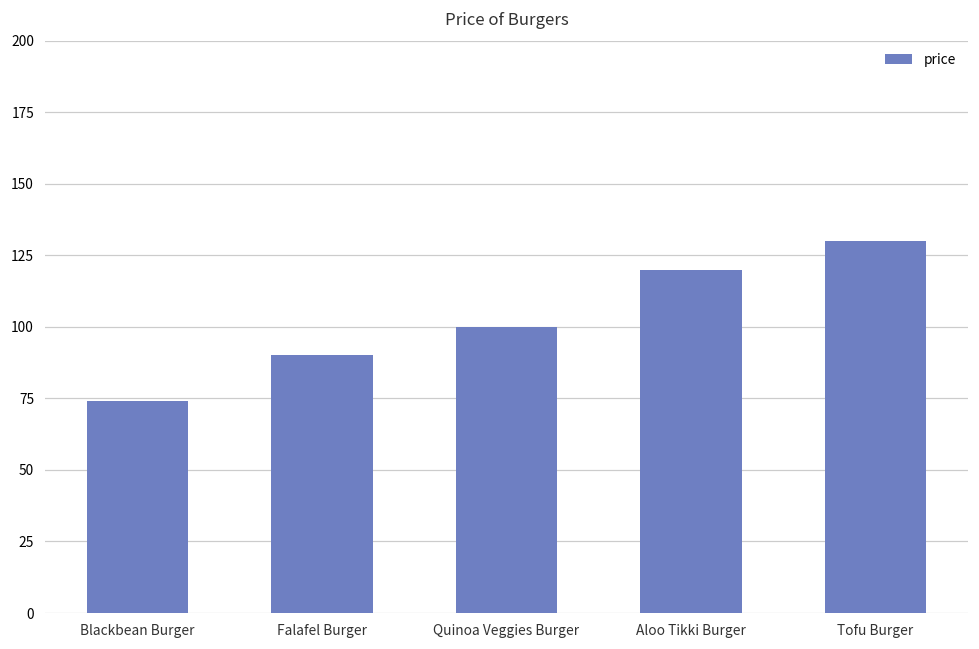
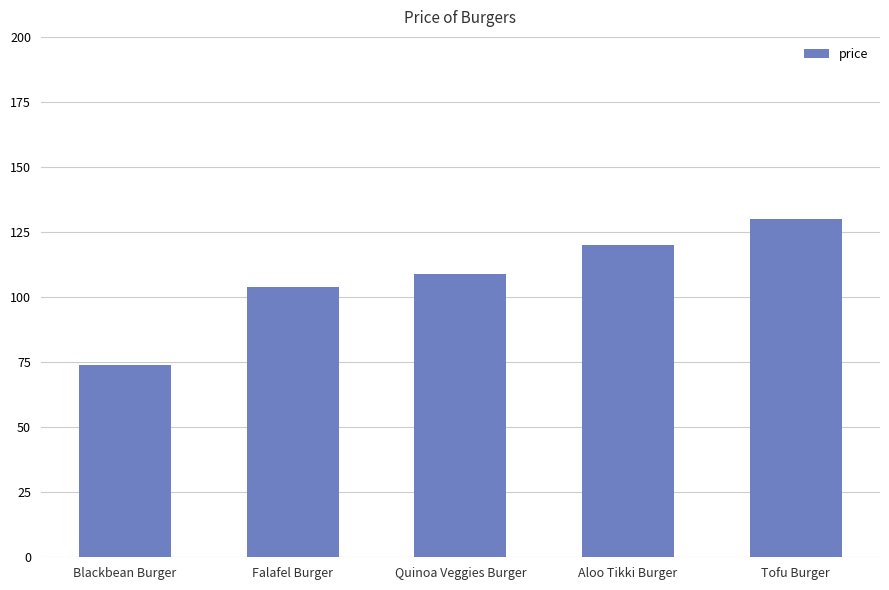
Falafel Burger: 90 -> 104
Quinoa Veggies Burger: 100 -> 109
